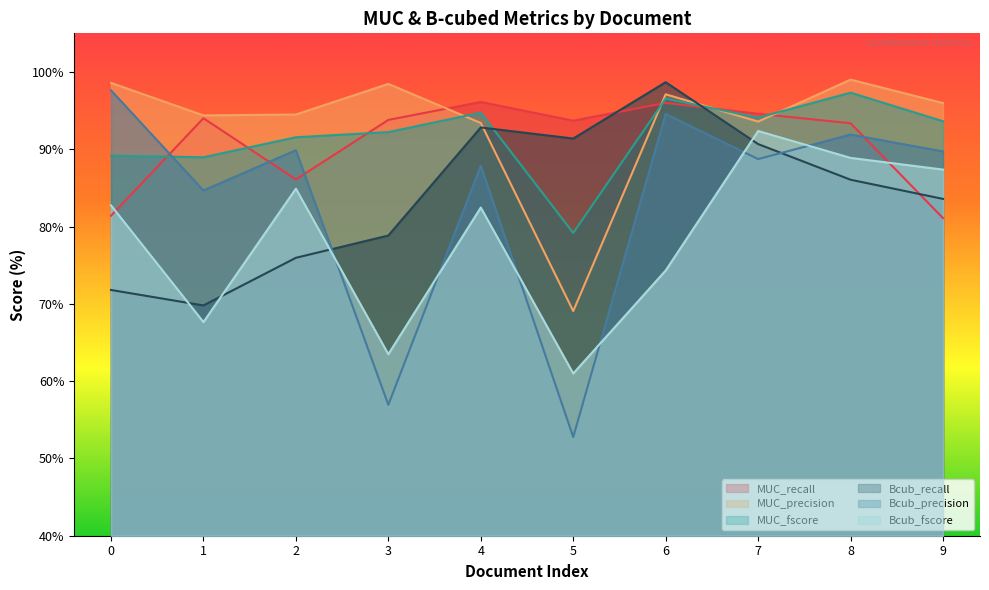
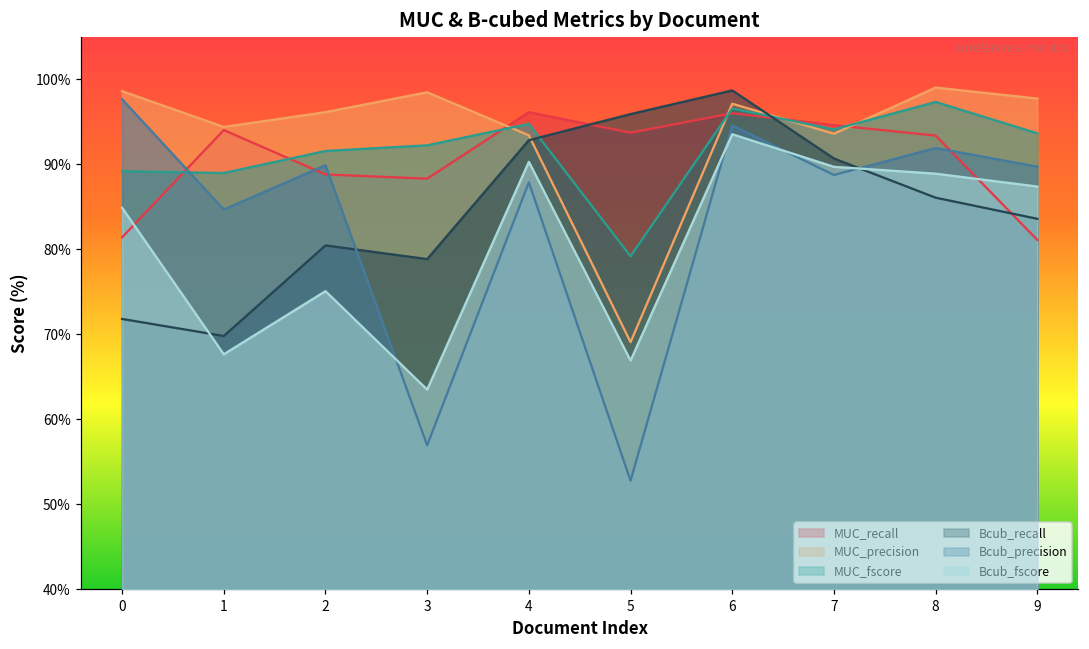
Bcub_fscore, 0: 83% -> 85%
MUC_recall, 2: 86% -> 89%
MUC_precision, 2: 94% -> 96%
Bcub_recall, 2: 76% -> 80%
Bcub_fscore, 2: 85% -> 75%
MUC_recall, 3: 94% -> 88%
Bcub_fscore, 4: 82% -> 90%
Bcub_recall, 5: 91% -> 96%
Bcub_fscore, 5: 61% -> 67%
Bcub_fscore, 6: 74% -> 94%
Bcub_fscore, 7: 92% -> 90%
MUC_precision, 9: 96% -> 98%
